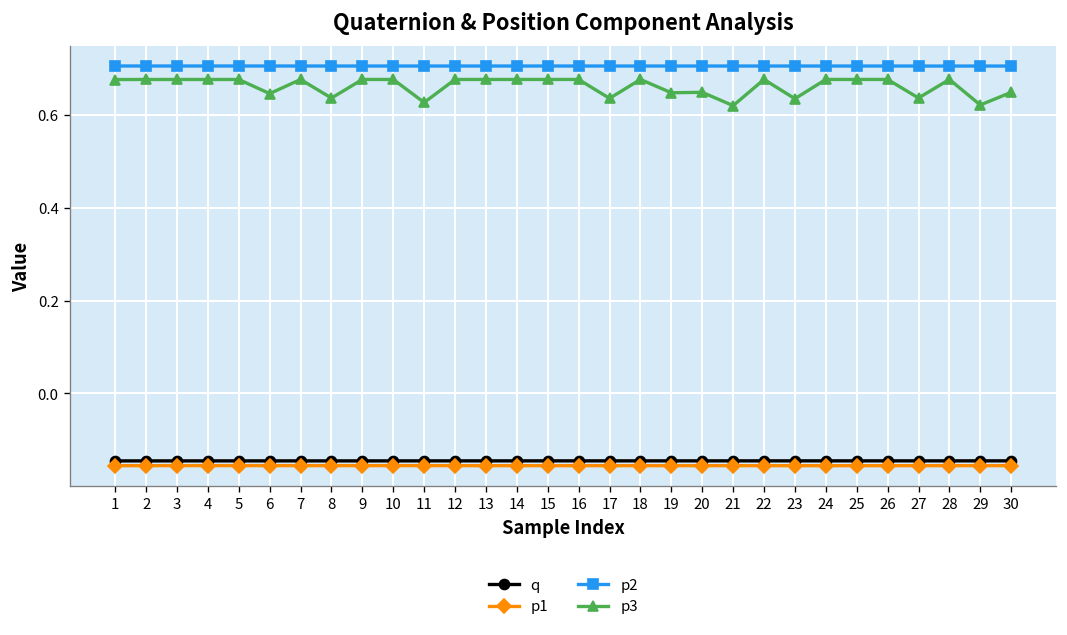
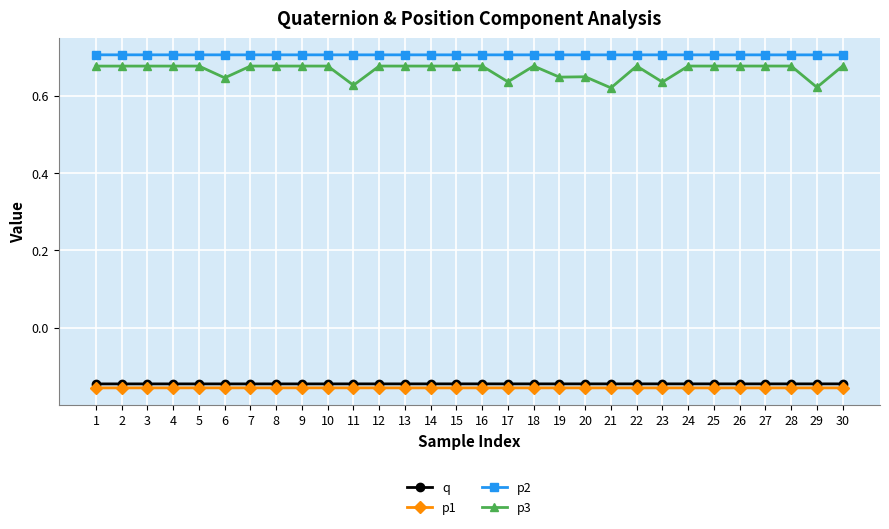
p3, 8: 0.64 -> 0.68
p3, 27: 0.64 -> 0.68
p3, 30: 0.65 -> 0.68
